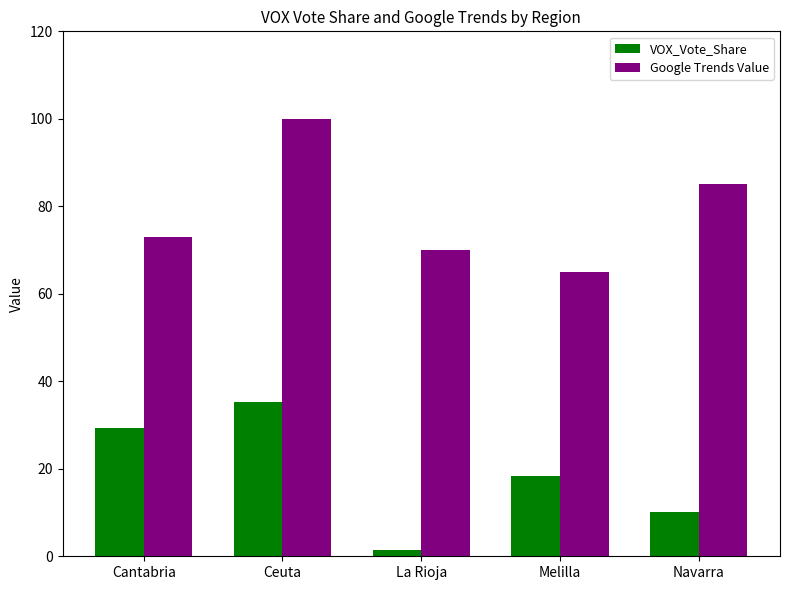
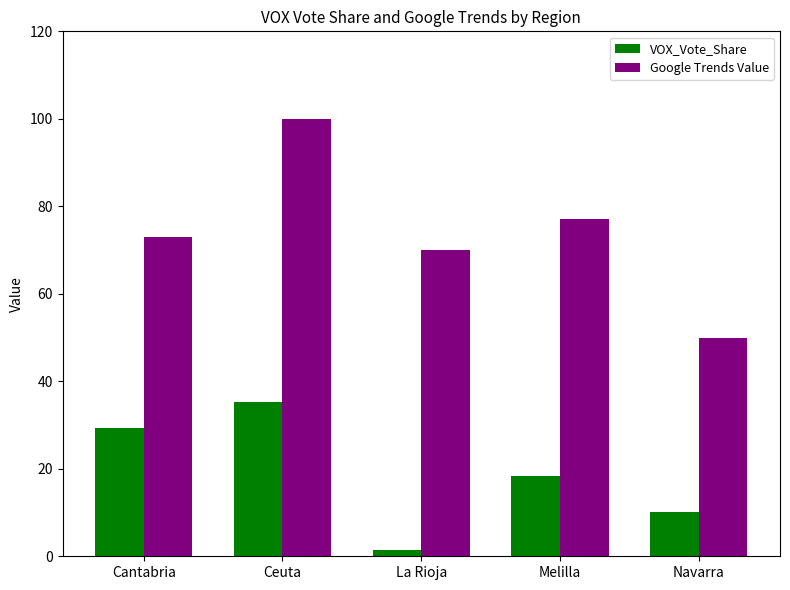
Google Trends Value, Melilla: 65 -> 77
Google Trends Value, Navarra: 85 -> 50
